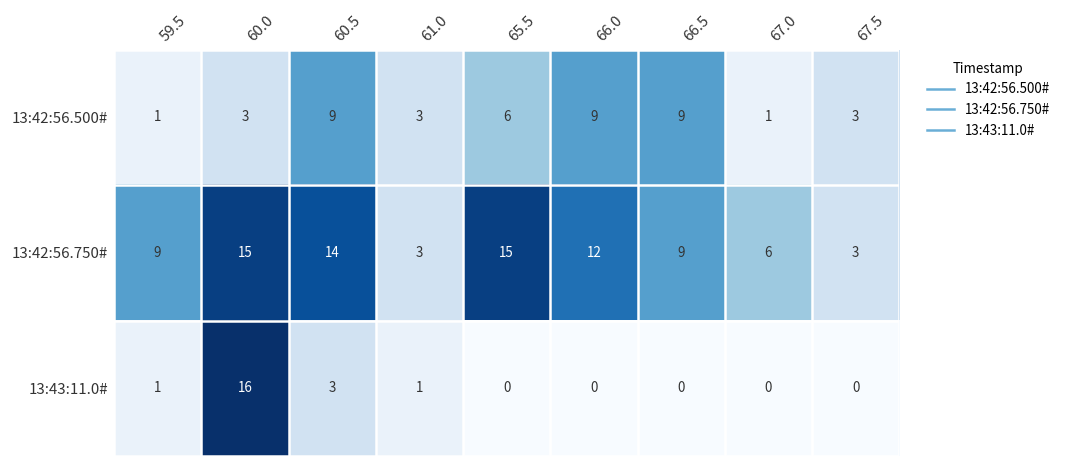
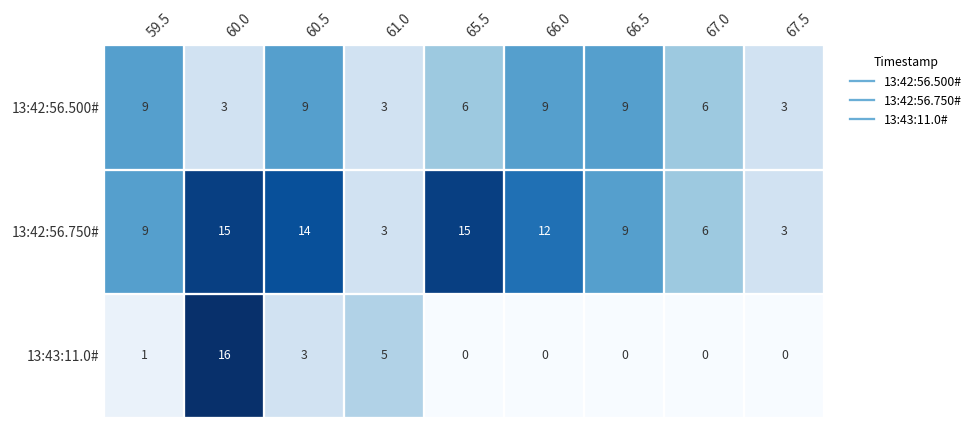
13:42:56.500#, 59.5: 1 -> 9
13:42:56.500#, 67.0: 1 -> 6
13:43:11.0#, 61.0: 1 -> 5
